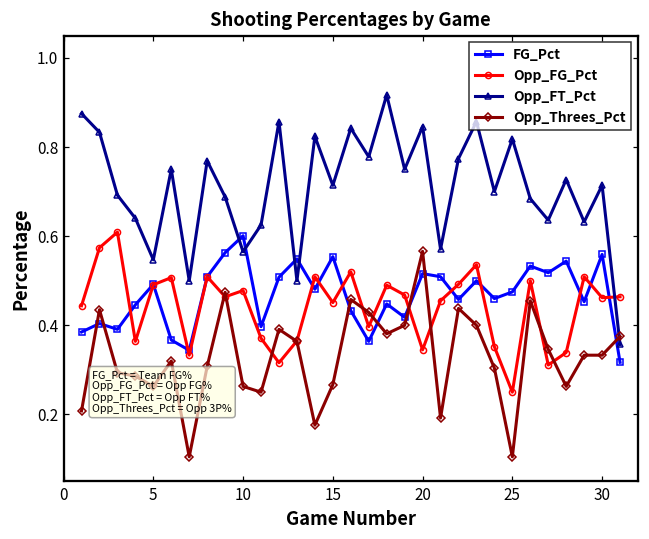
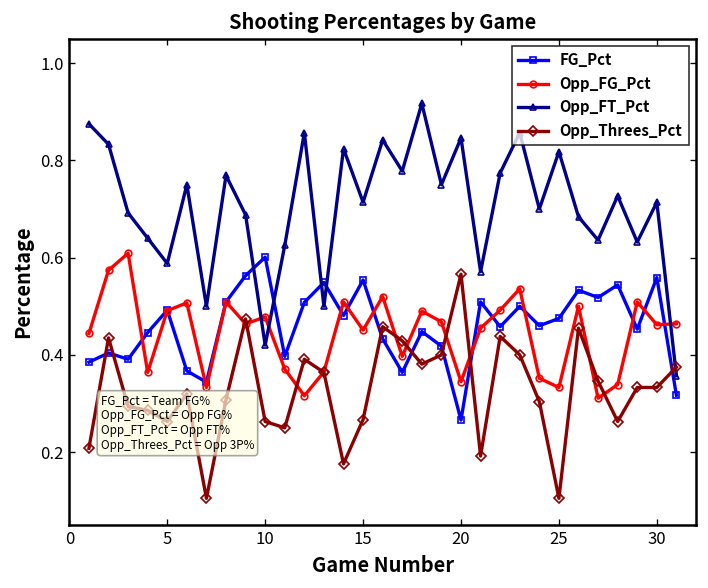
Opp_FT_Pct, 5: 0.55 -> 0.59
Opp_FT_Pct, 10: 0.57 -> 0.42
FG_Pct, 20: 0.52 -> 0.27
Opp_FG_Pct, 25: 0.25 -> 0.33
